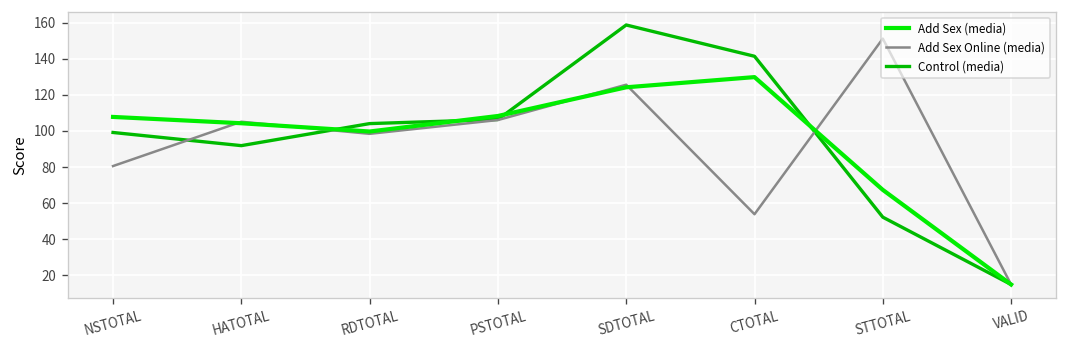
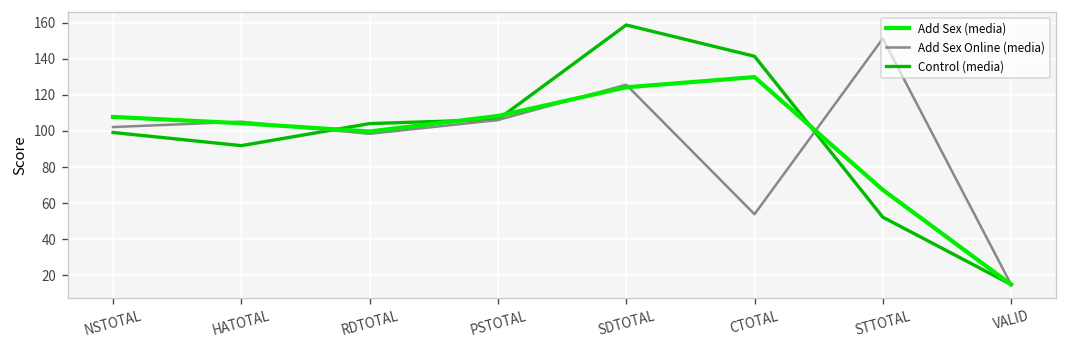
Add Sex Online (media), NSTOTAL: 81 -> 102
